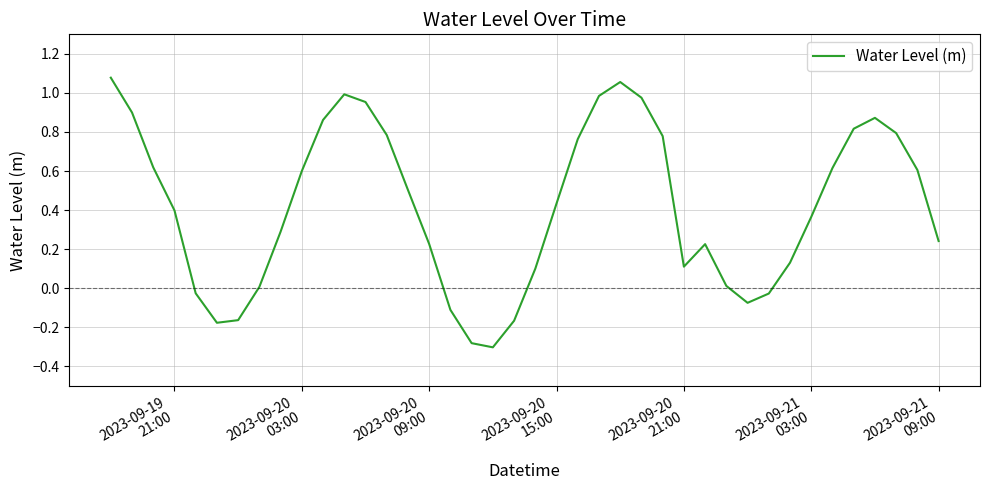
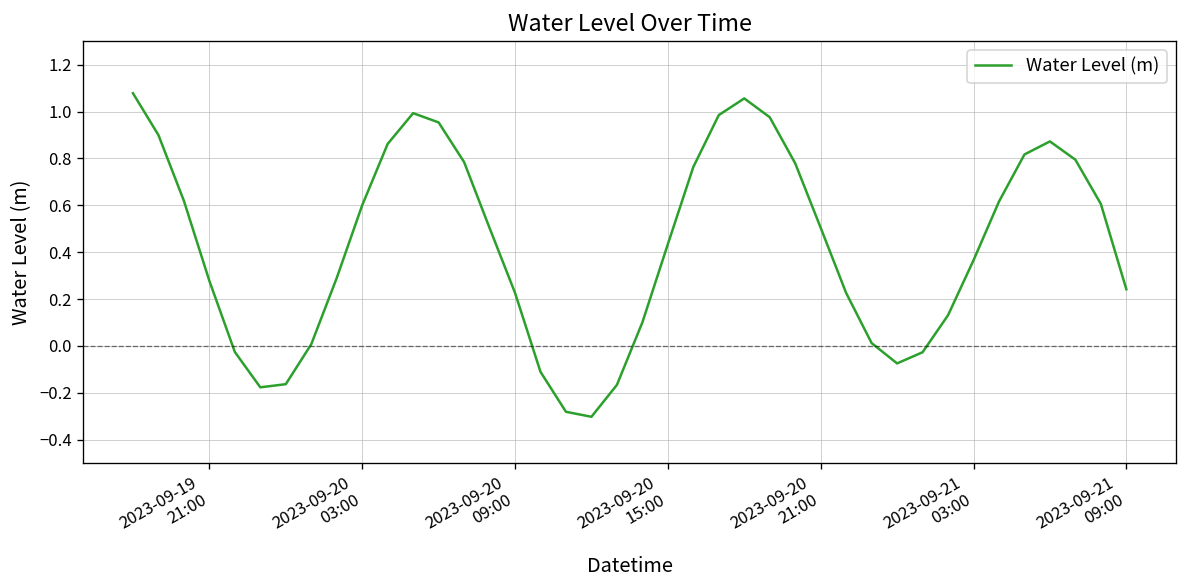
2023-09-19 21:00: 0.40 -> 0.28
2023-09-20 21:00: 0.11 -> 0.50
